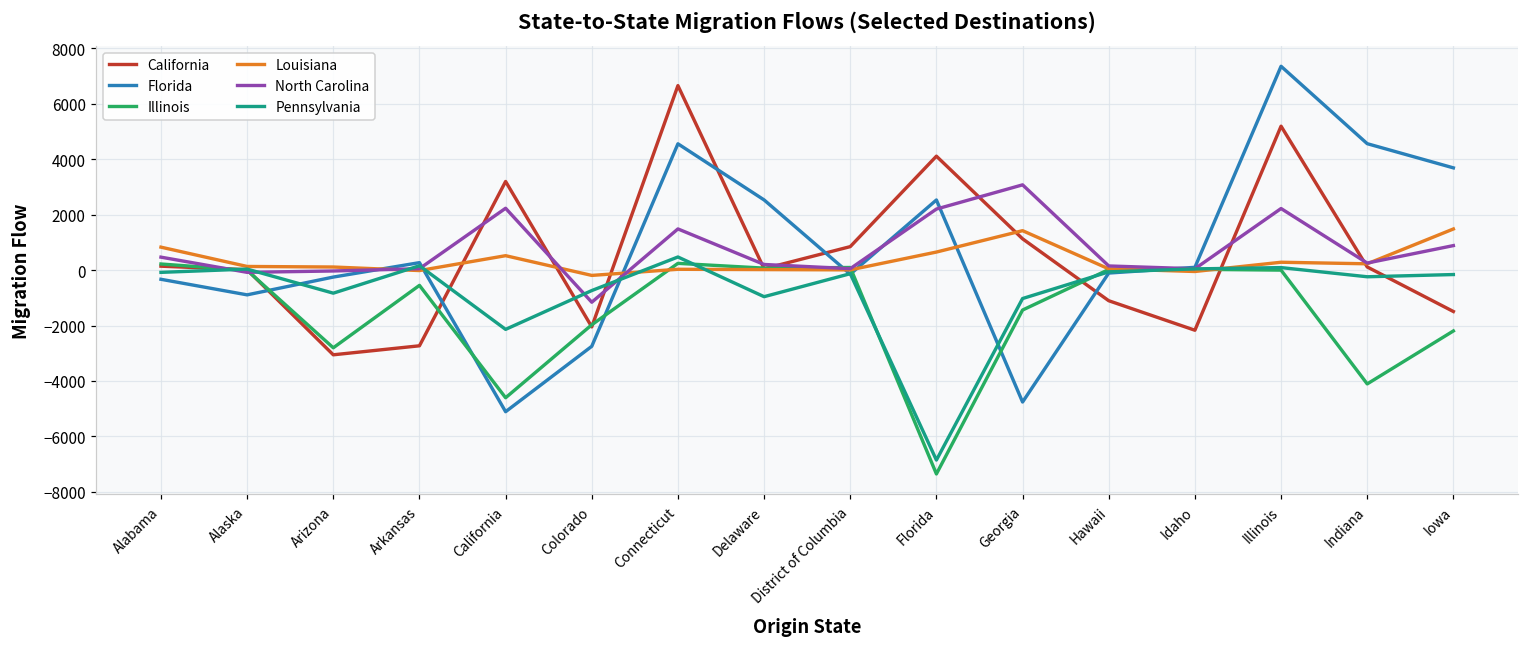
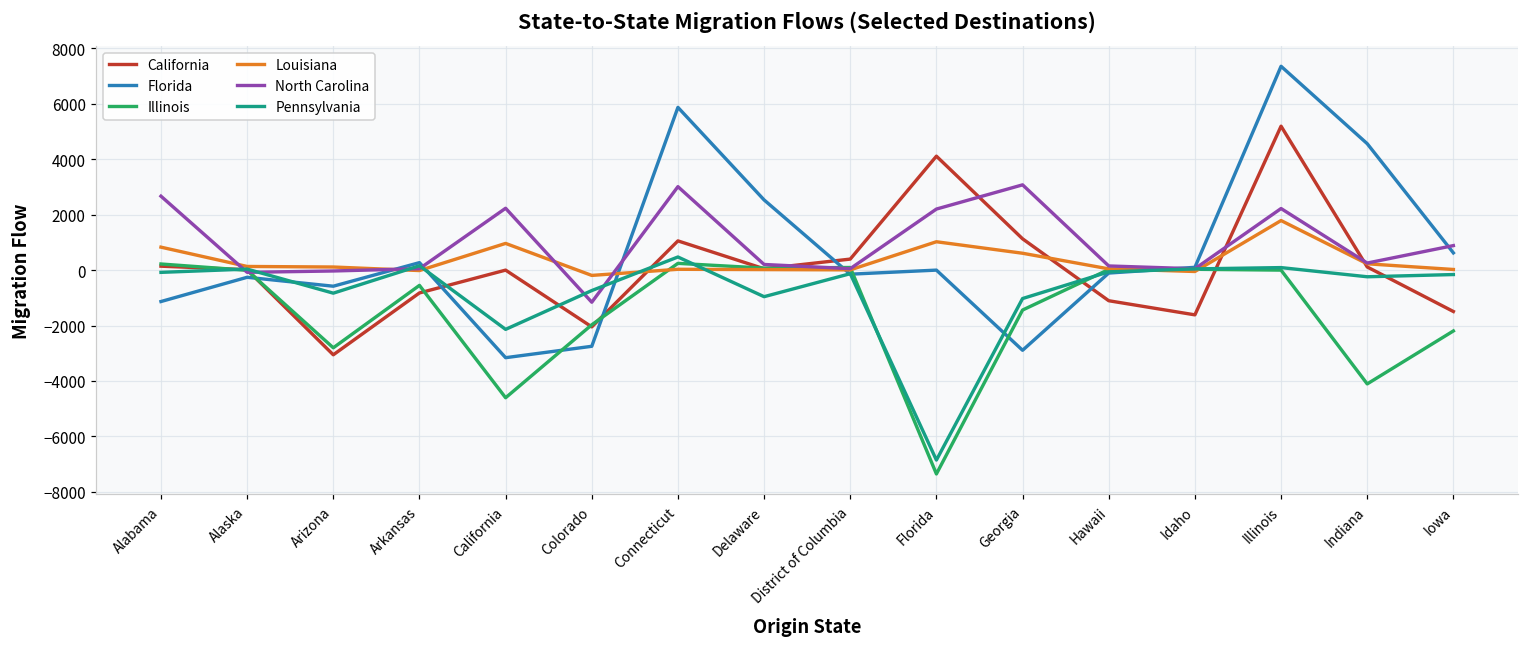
Florida, Alabama: -300 -> -1100
North Carolina, Alabama: 500 -> 2700
Florida, Alaska: -900 -> -300
Florida, Arizona: -300 -> -600
California, Arkansas: -2700 -> -800
California, California: 3200 -> 0
Florida, California: -5100 -> -3200
Louisiana, California: 500 -> 1000
California, Connecticut: 6700 -> 1100
Florida, Connecticut: 4600 -> 5900
North Carolina, Connecticut: 1500 -> 3000
California, District of Columbia: 800 -> 400
Florida, Florida: 2500 -> 0
Louisiana, Florida: 700 -> 1000
Florida, Georgia: -4800 -> -2900
Louisiana, Georgia: 1400 -> 600
California, Idaho: -2200 -> -1600
Louisiana, Illinois: 300 -> 1800
Florida, Iowa: 3700 -> 600
Louisiana, Iowa: 1500 -> 0
